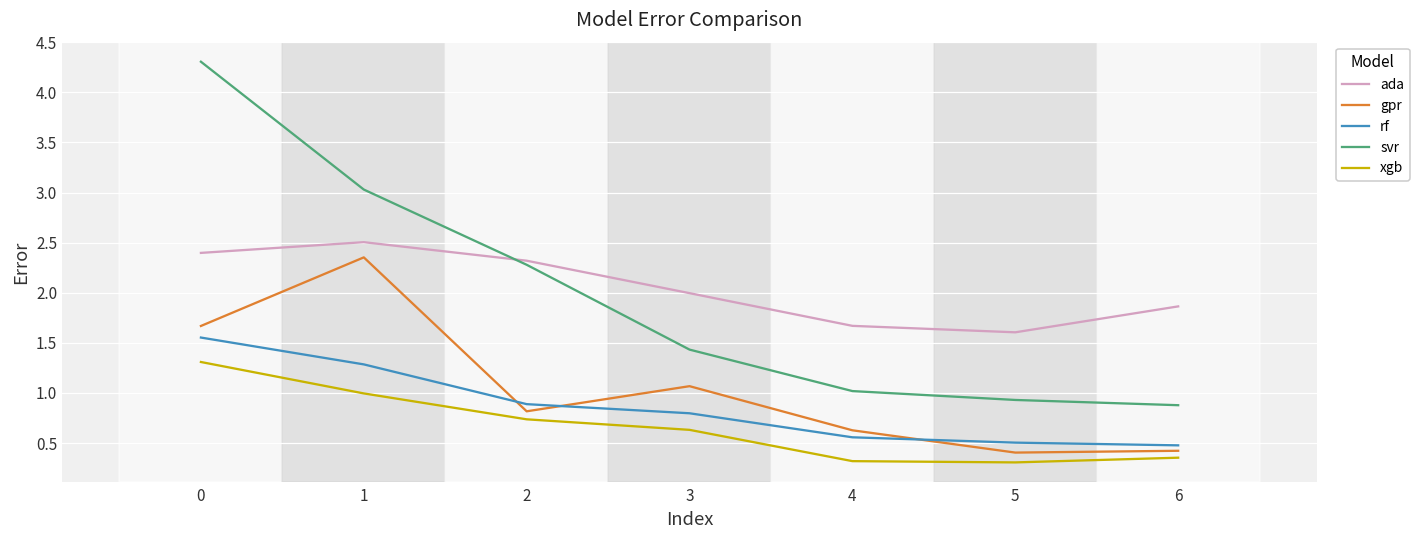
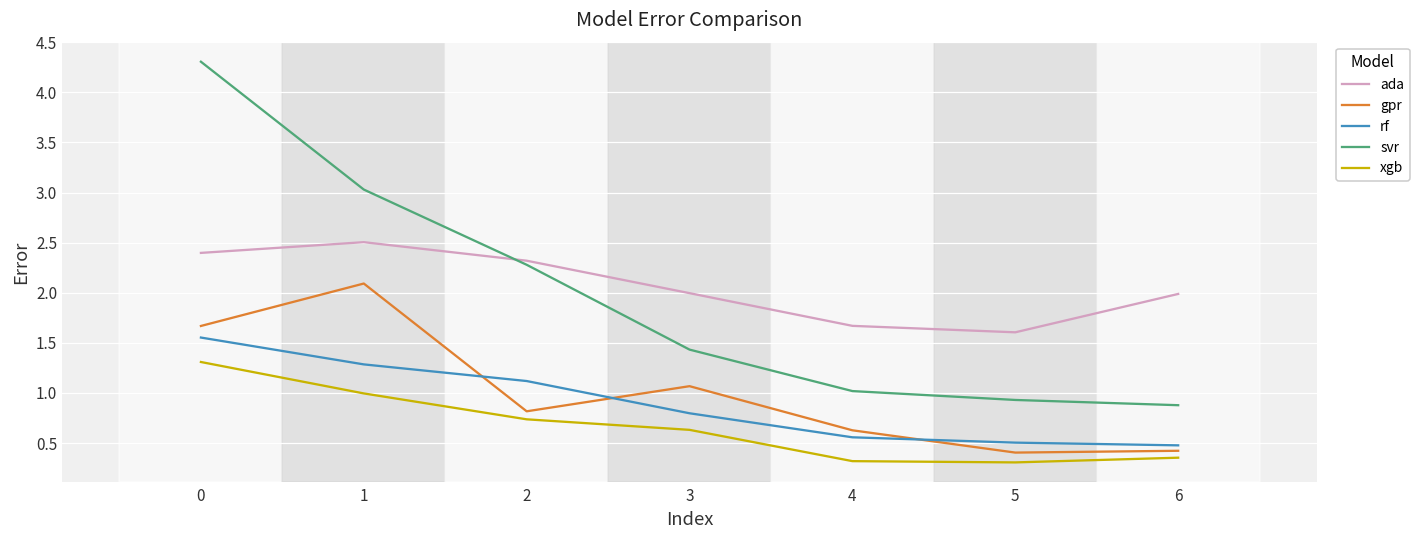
gpr, 1: 2.4 -> 2.1
rf, 2: 0.9 -> 1.1
ada, 6: 1.9 -> 2.0
